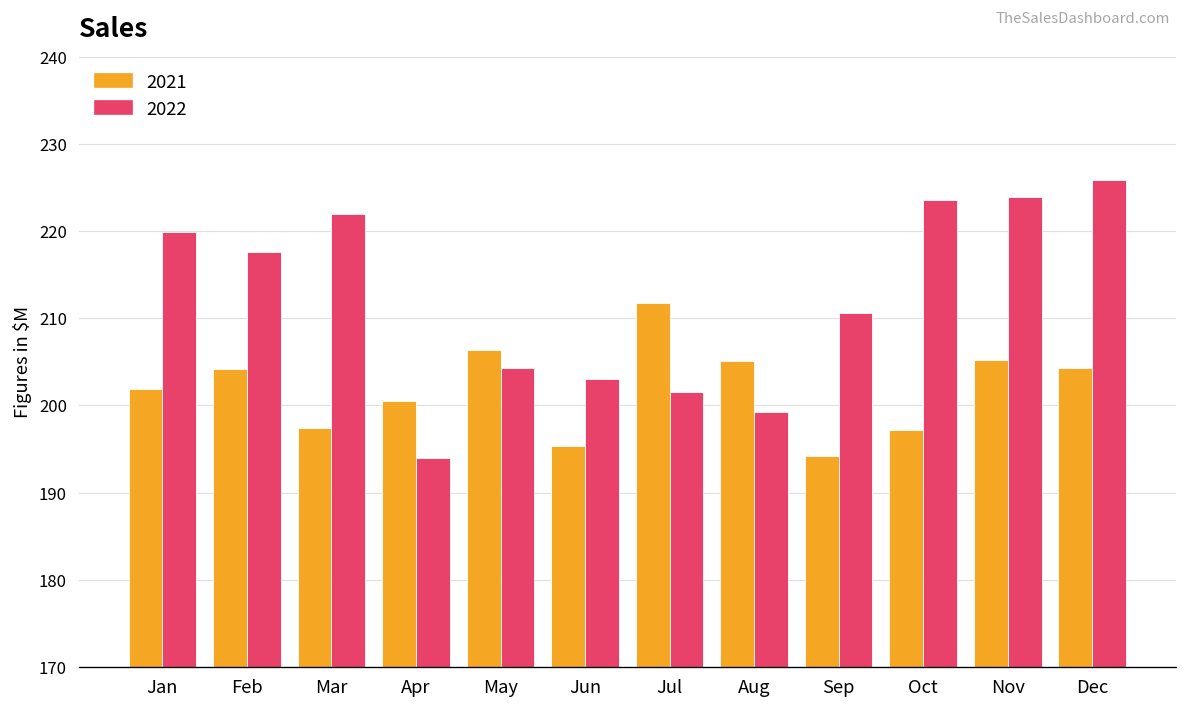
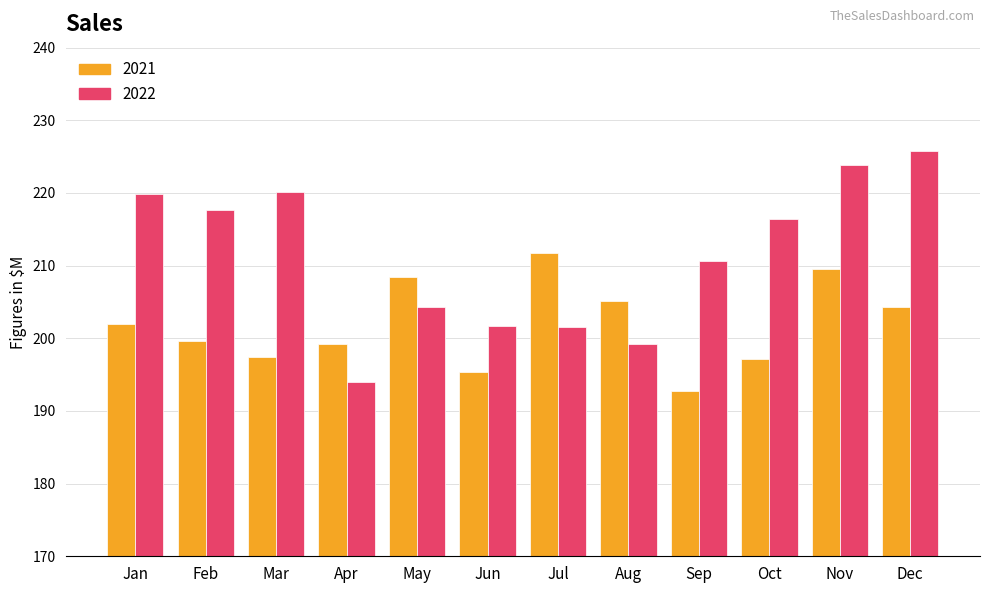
2021, Feb: 204 -> 200
2022, Mar: 222 -> 220
2021, Apr: 201 -> 199
2021, May: 206 -> 208
2022, Jun: 203 -> 202
2021, Sep: 194 -> 193
2022, Oct: 224 -> 216
2021, Nov: 205 -> 210
